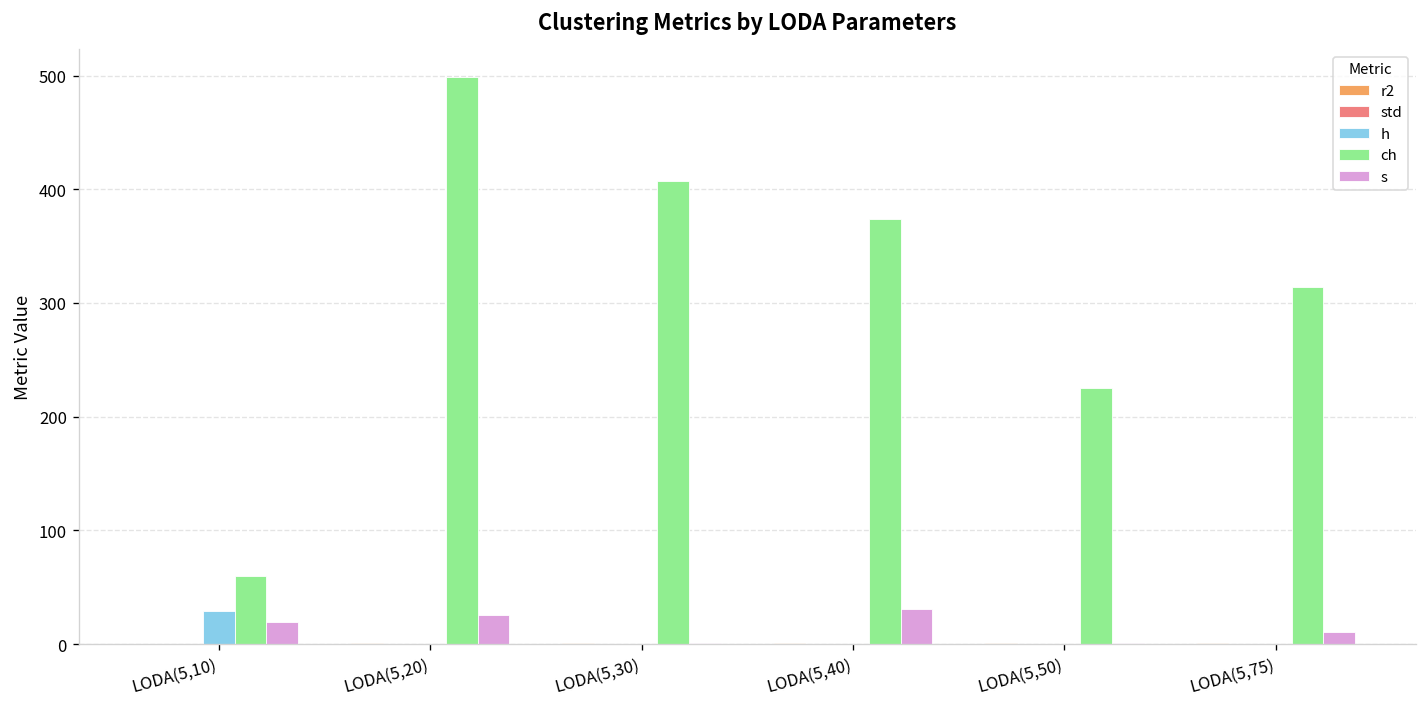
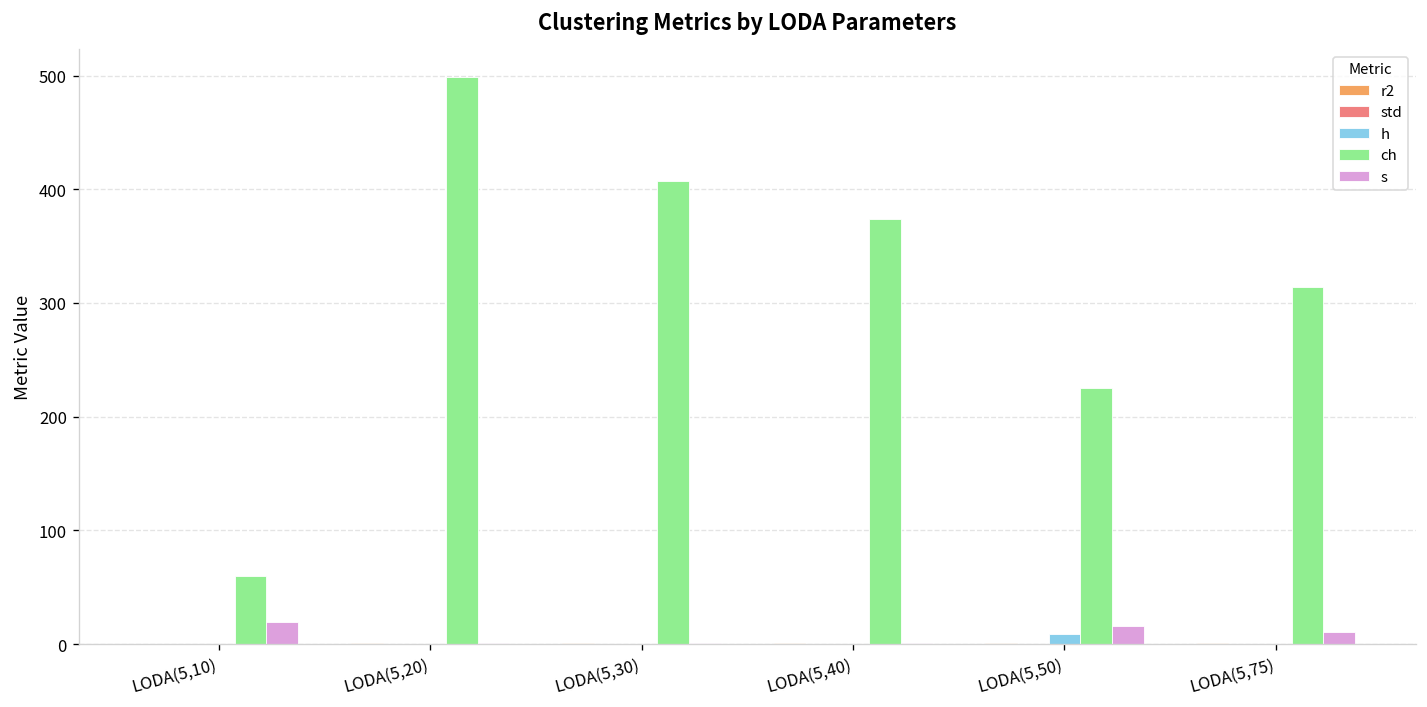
h, LODA(5,10): 30 -> 0
s, LODA(5,20): 30 -> 0
s, LODA(5,40): 30 -> 0
h, LODA(5,50): 0 -> 10
s, LODA(5,50): 0 -> 20
